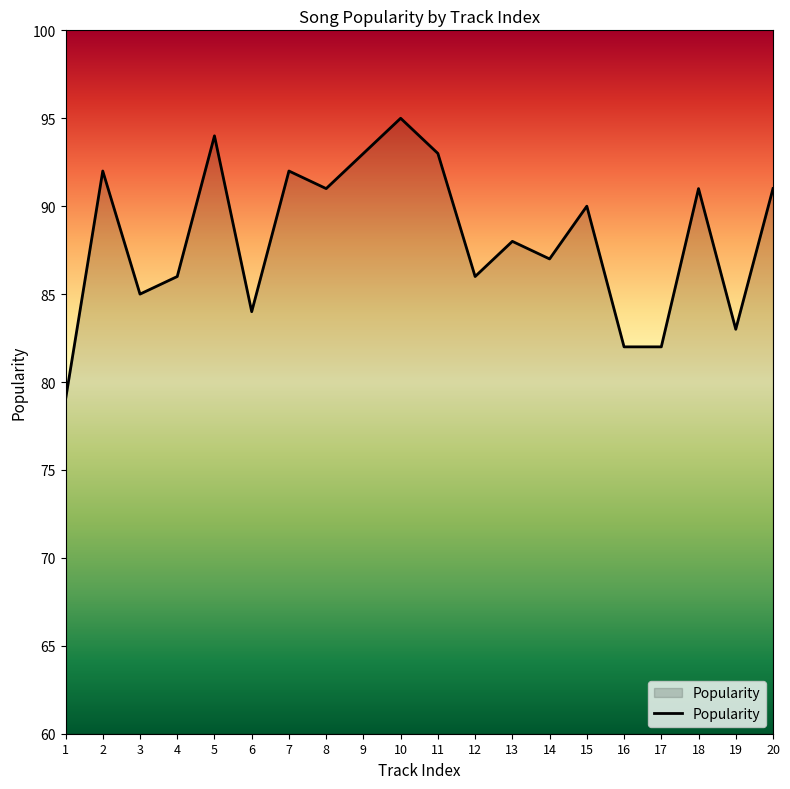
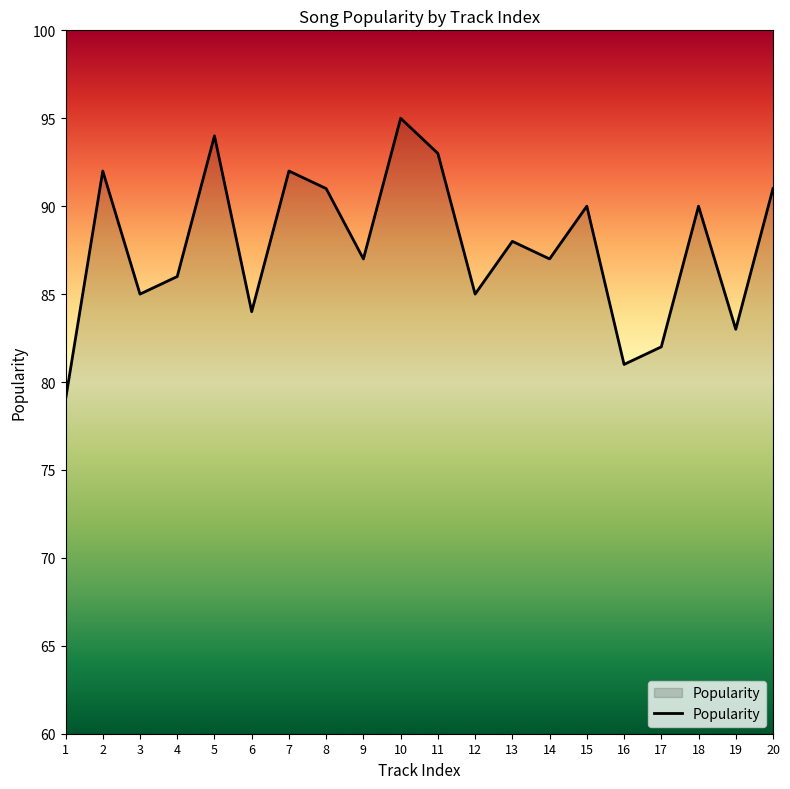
9: 93 -> 87
12: 86 -> 85
16: 82 -> 81
18: 91 -> 90
